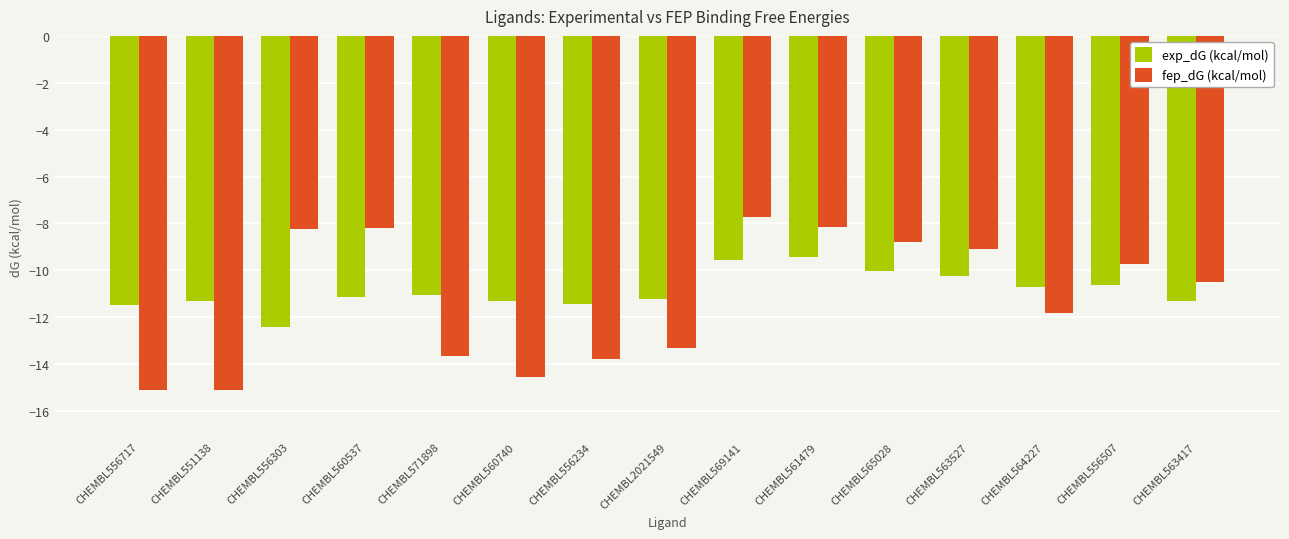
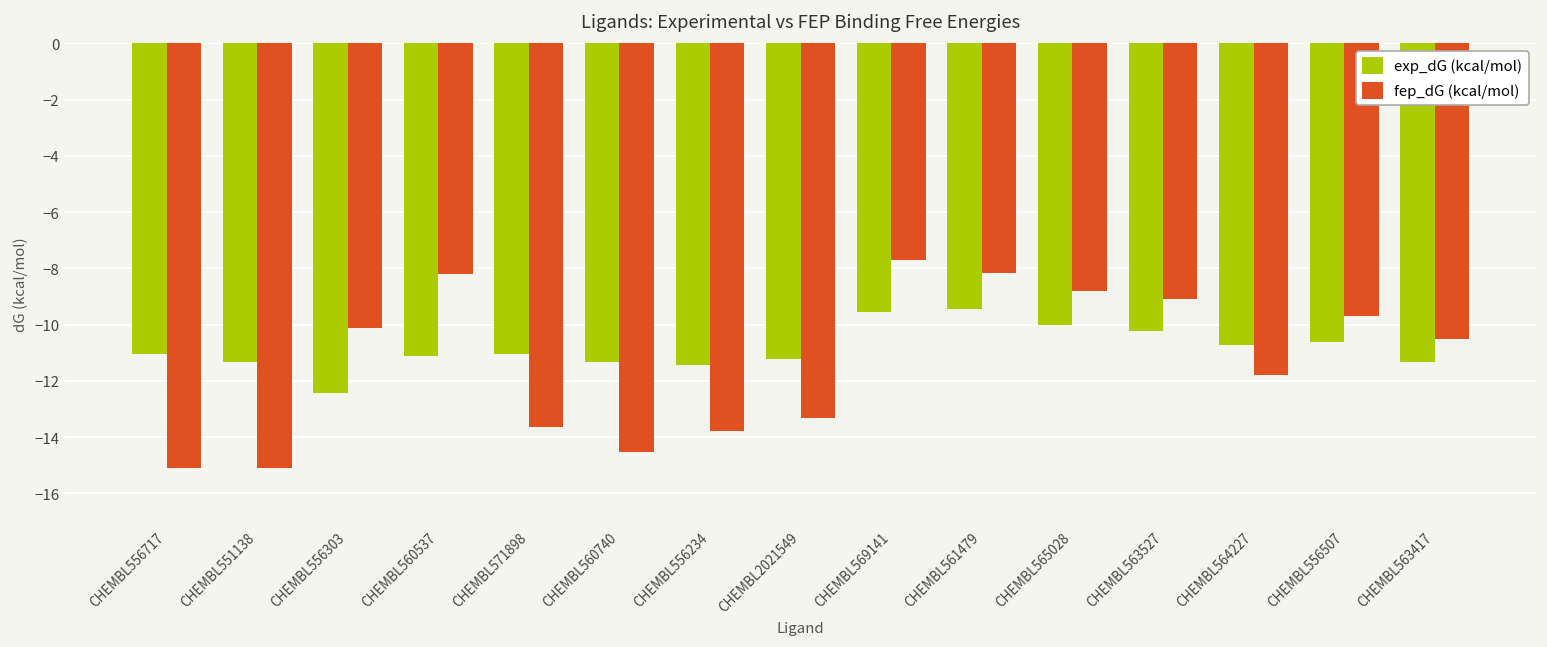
exp_dG (kcal/mol), CHEMBL556717: -11.5 -> -11.0
fep_dG (kcal/mol), CHEMBL556303: -8.2 -> -10.1
